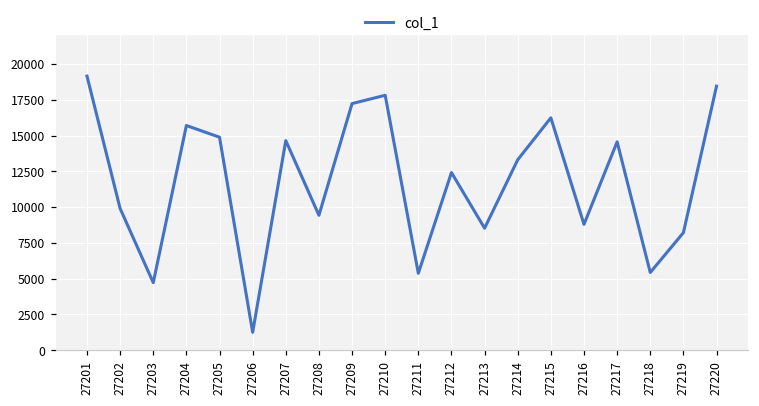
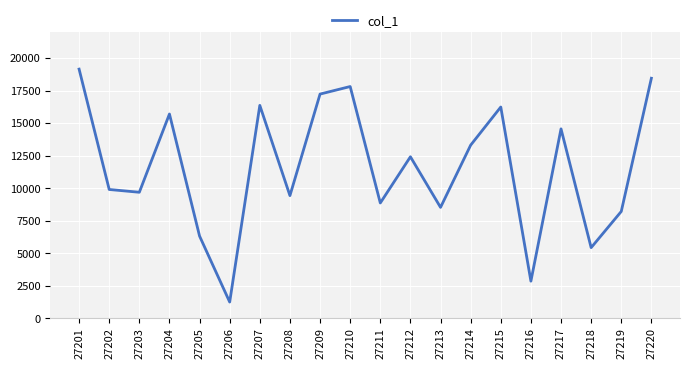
27203: 4700 -> 9700
27205: 14900 -> 6300
27207: 14600 -> 16400
27211: 5400 -> 8900
27216: 8800 -> 2900
